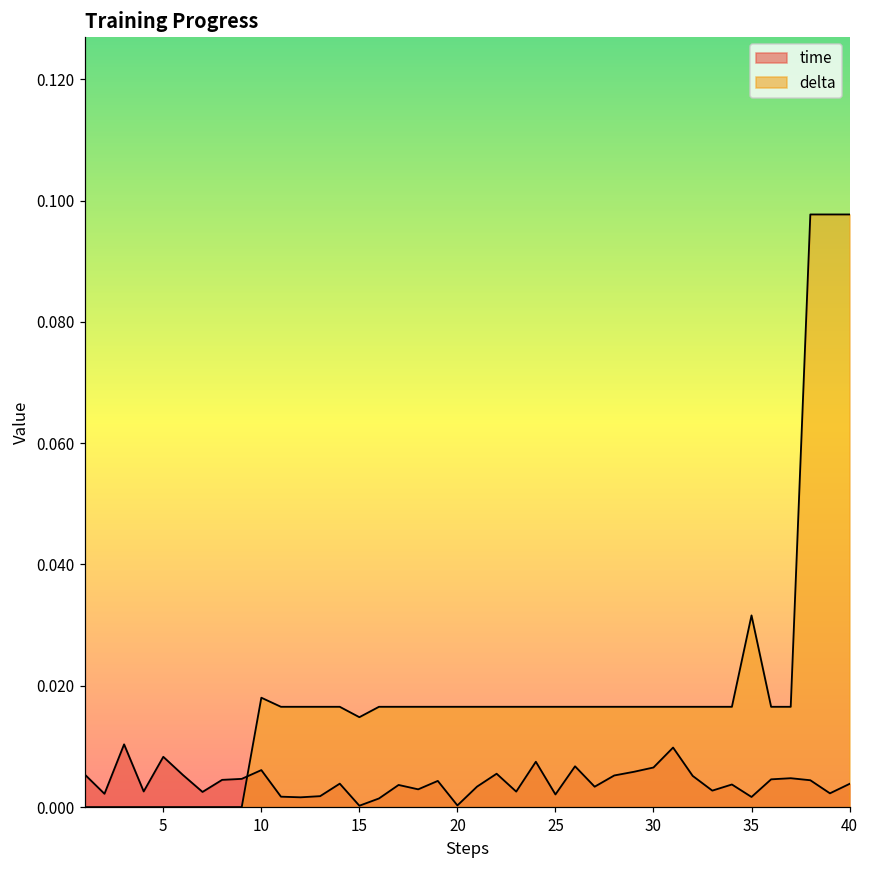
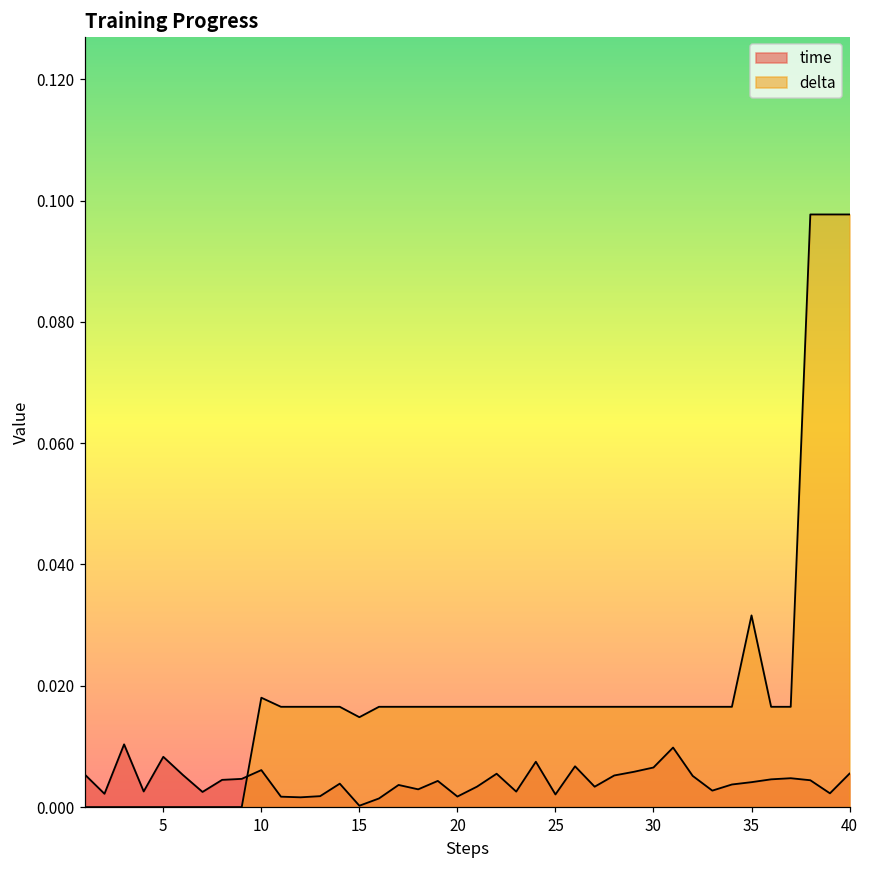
time, 20: 0.000 -> 0.002
time, 35: 0.002 -> 0.004
time, 40: 0.004 -> 0.006
